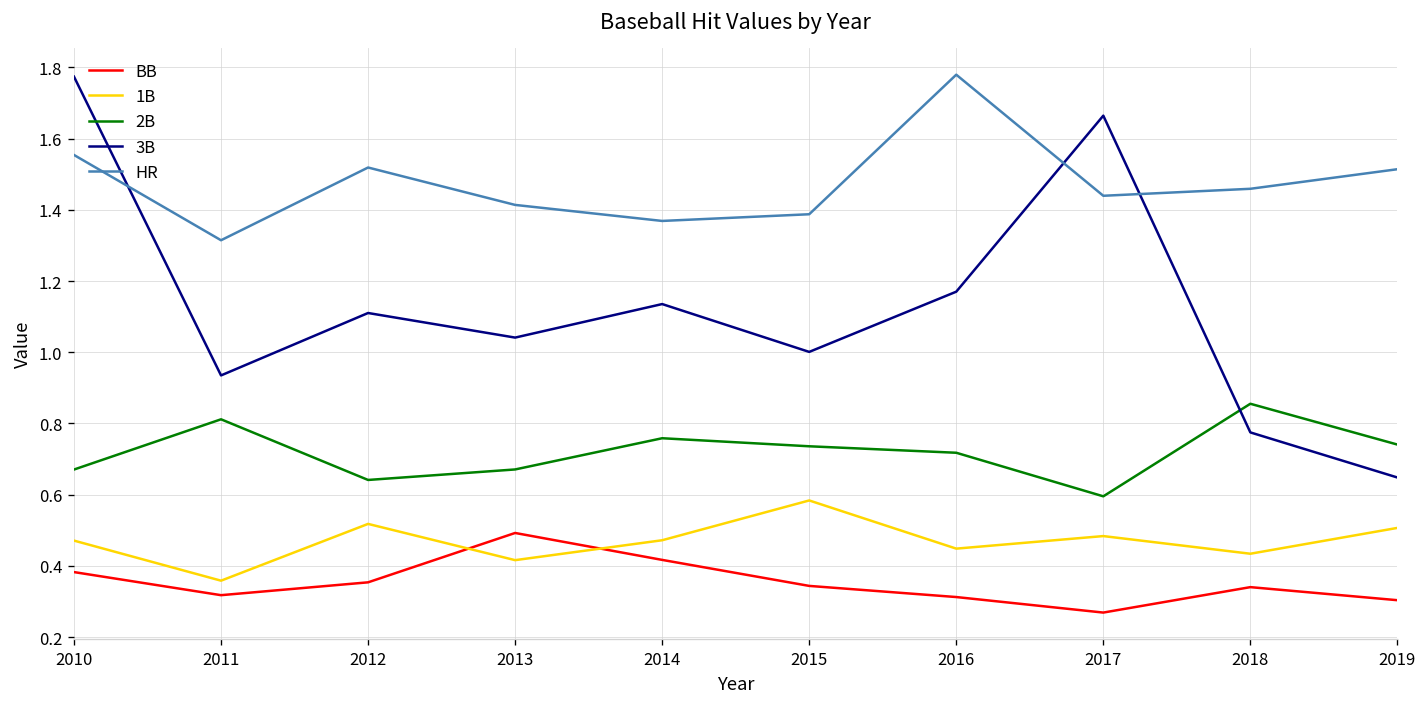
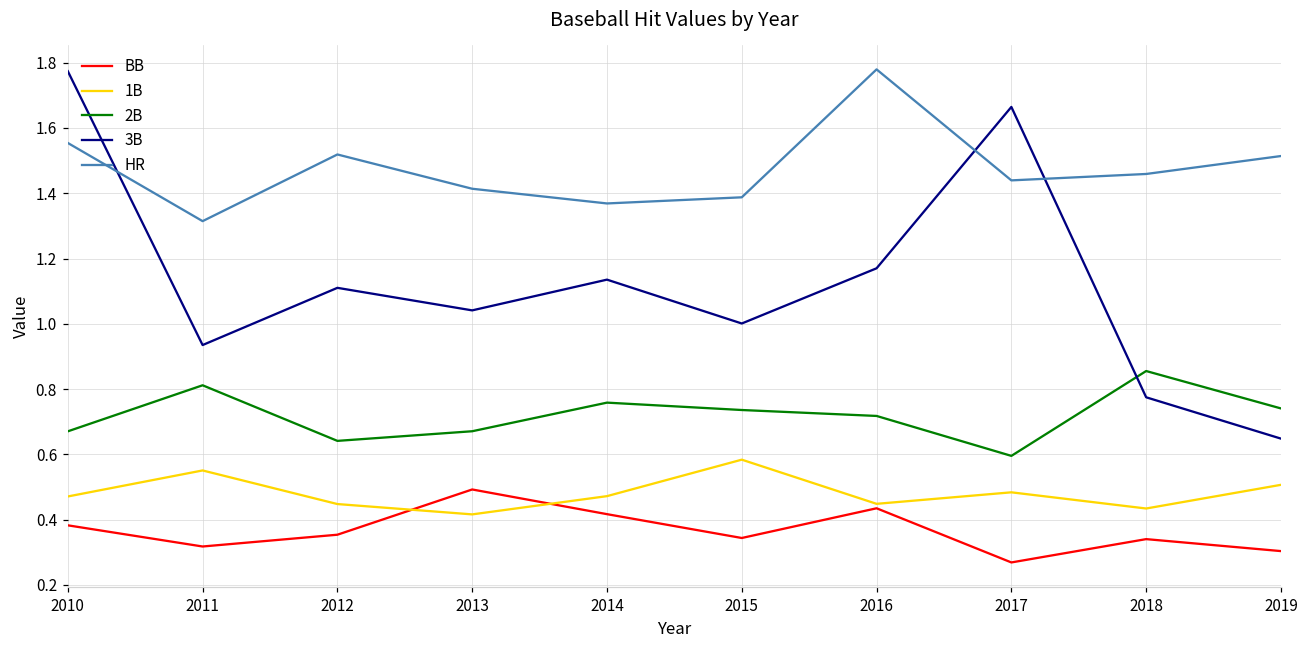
1B, 2011: 0.36 -> 0.55
1B, 2012: 0.52 -> 0.45
BB, 2016: 0.31 -> 0.43
